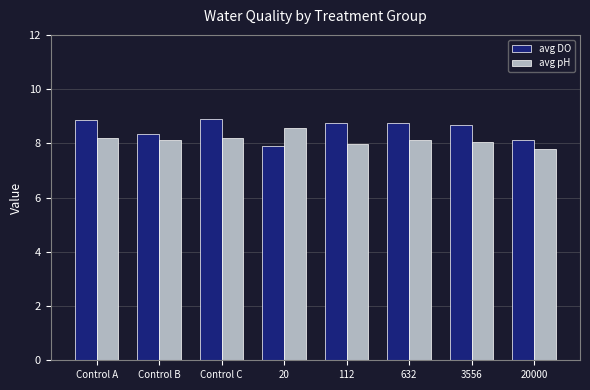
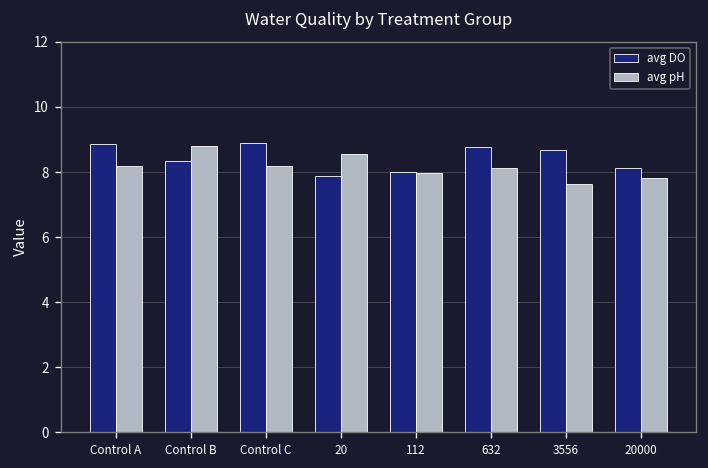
avg pH, Control B: 8.1 -> 8.8
avg DO, 112: 8.7 -> 8.0
avg pH, 3556: 8.0 -> 7.6
